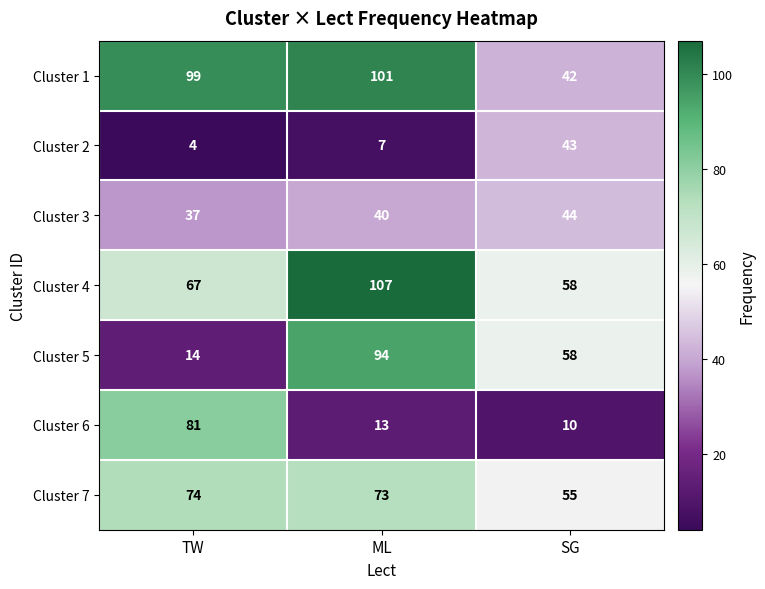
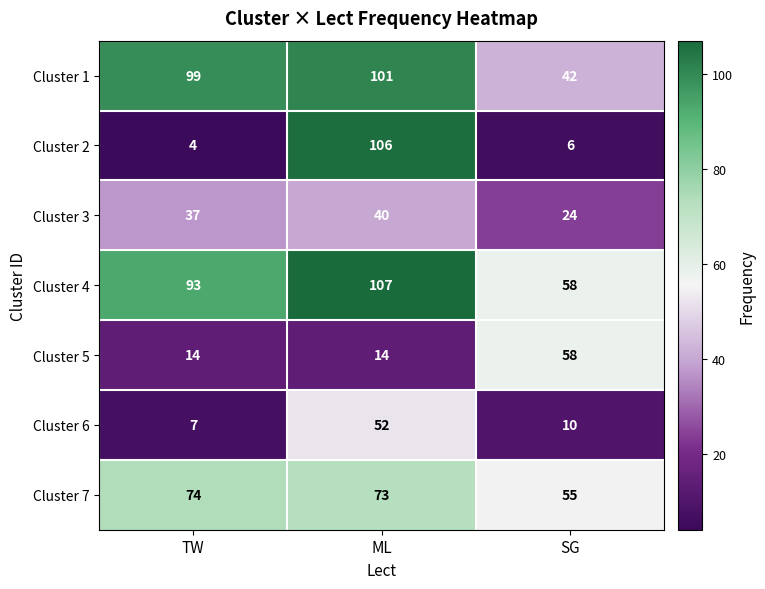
Cluster 2, ML: 7 -> 106
Cluster 2, SG: 43 -> 6
Cluster 3, SG: 44 -> 24
Cluster 4, TW: 67 -> 93
Cluster 5, ML: 94 -> 14
Cluster 6, TW: 81 -> 7
Cluster 6, ML: 13 -> 52
